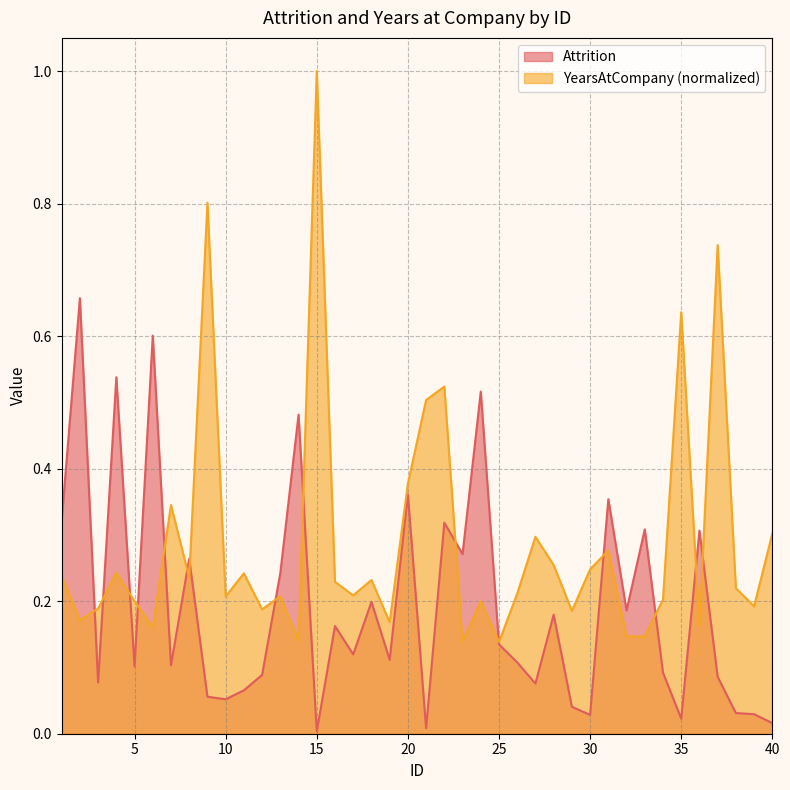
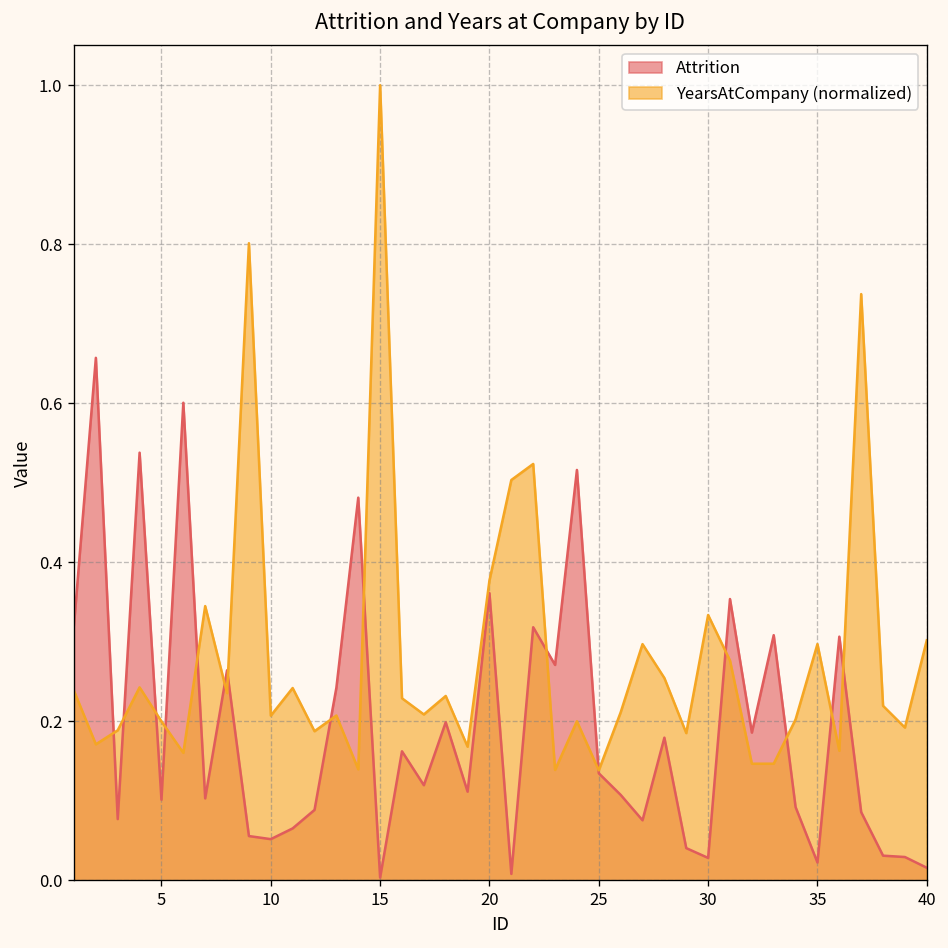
YearsAtCompany (normalized), 30: 0.25 -> 0.33
YearsAtCompany (normalized), 35: 0.64 -> 0.30
